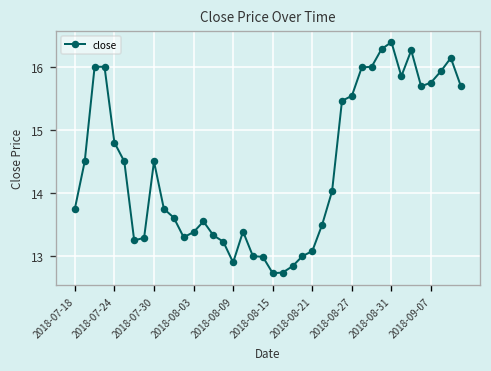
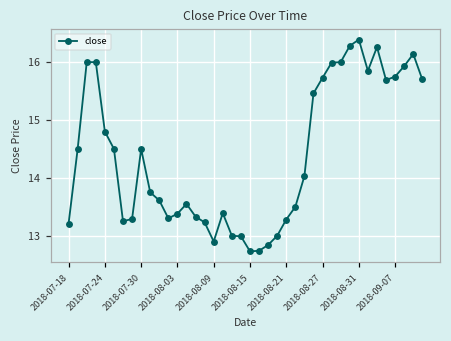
2018-07-18: 13.8 -> 13.2
2018-08-21: 13.1 -> 13.3
2018-08-27: 15.5 -> 15.7
